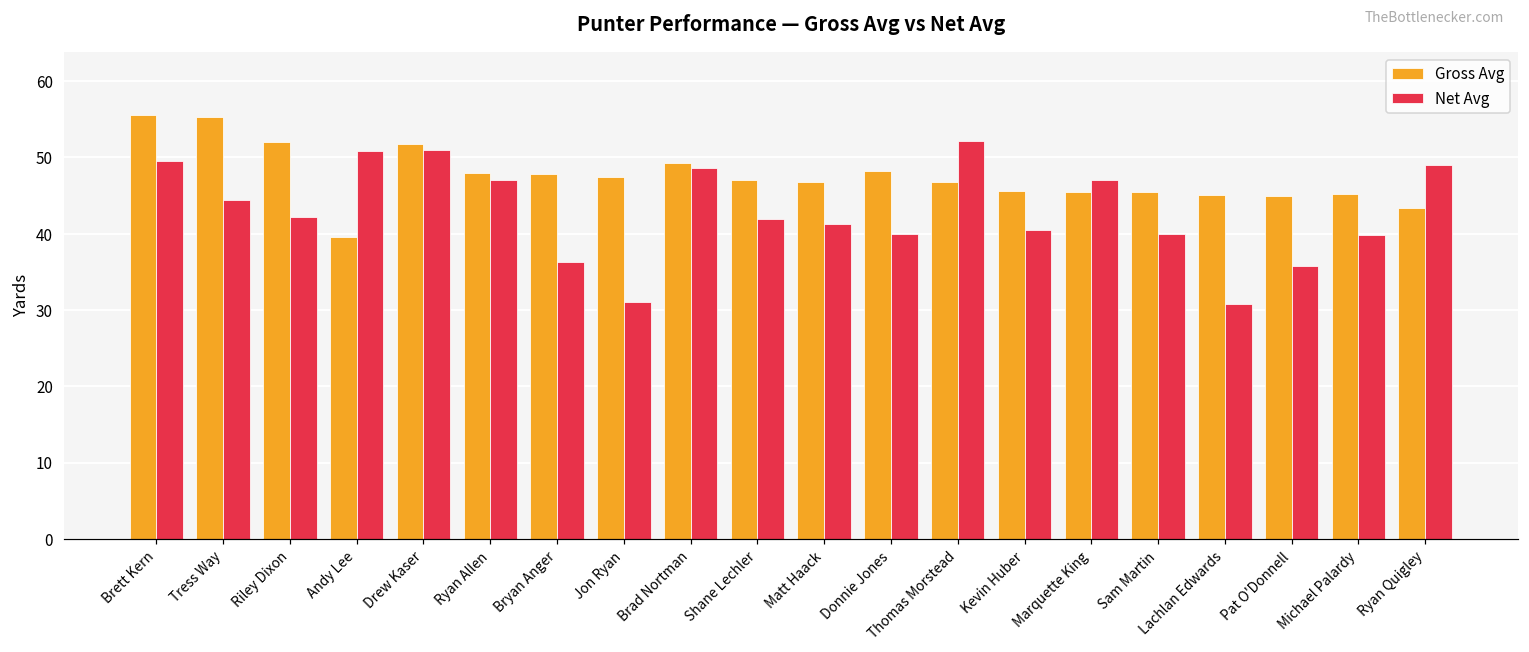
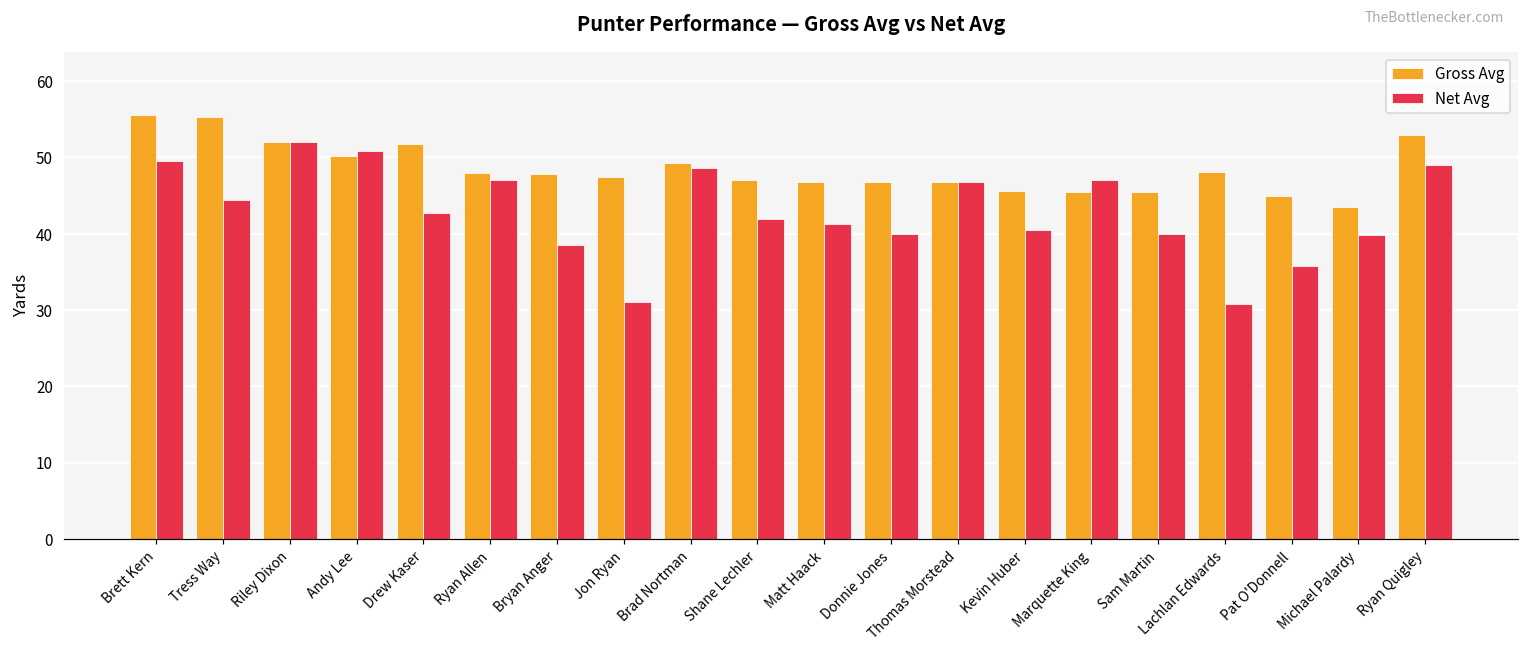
Net Avg, Riley Dixon: 42 -> 52
Gross Avg, Andy Lee: 40 -> 50
Net Avg, Drew Kaser: 51 -> 43
Net Avg, Bryan Anger: 36 -> 39
Gross Avg, Donnie Jones: 48 -> 47
Net Avg, Thomas Morstead: 52 -> 47
Gross Avg, Lachlan Edwards: 45 -> 48
Gross Avg, Michael Palardy: 45 -> 44
Gross Avg, Ryan Quigley: 43 -> 53
